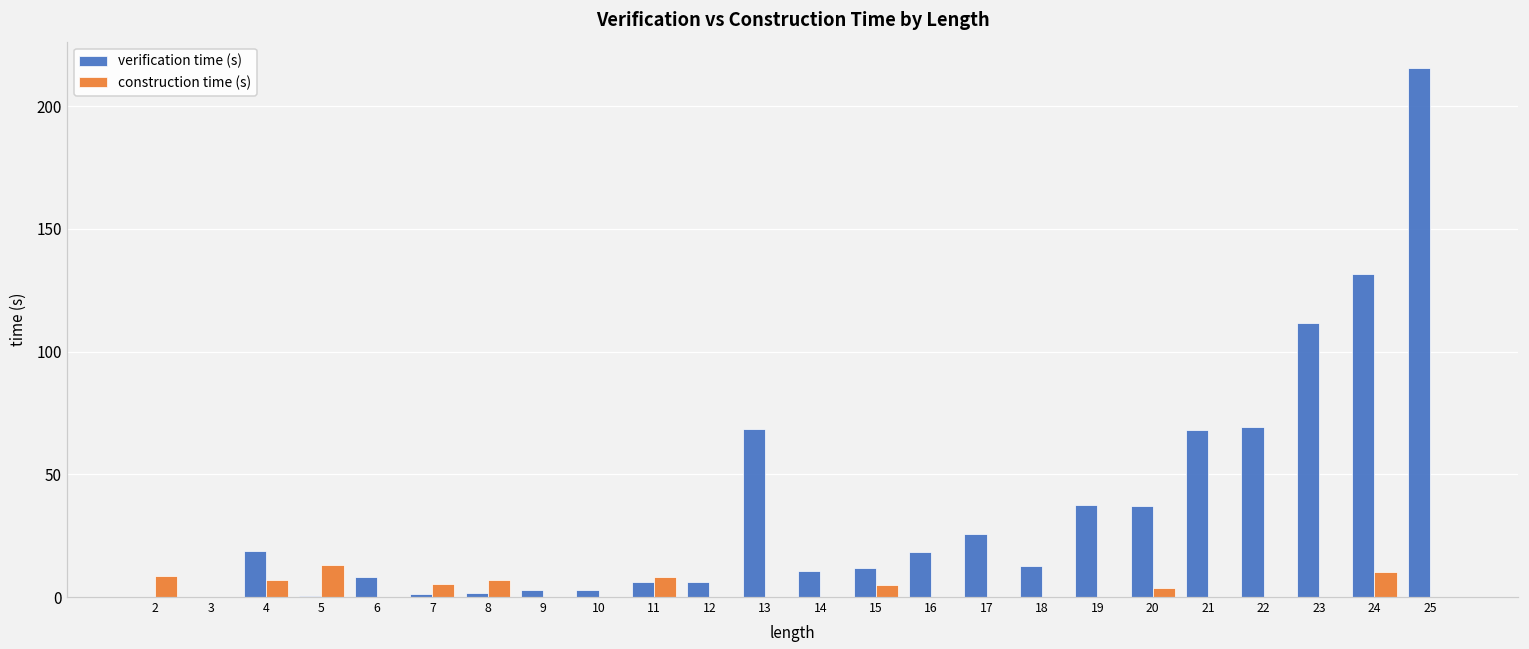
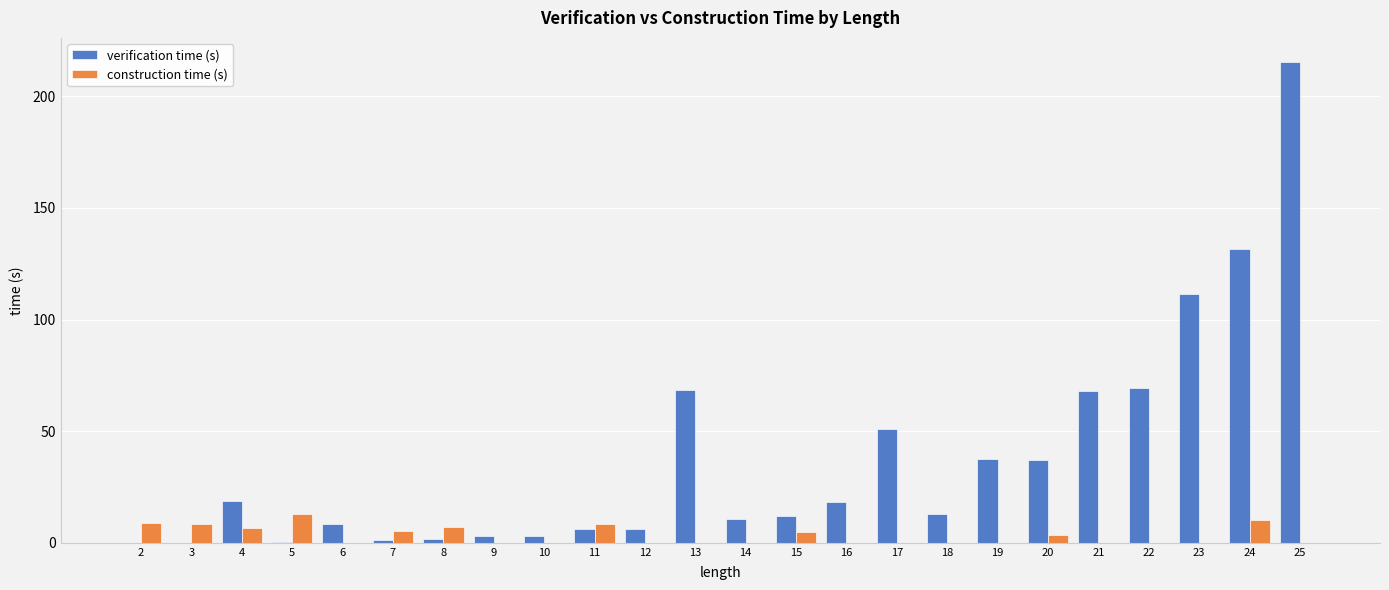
construction time (s), 3: 0 -> 8
verification time (s), 17: 26 -> 51
